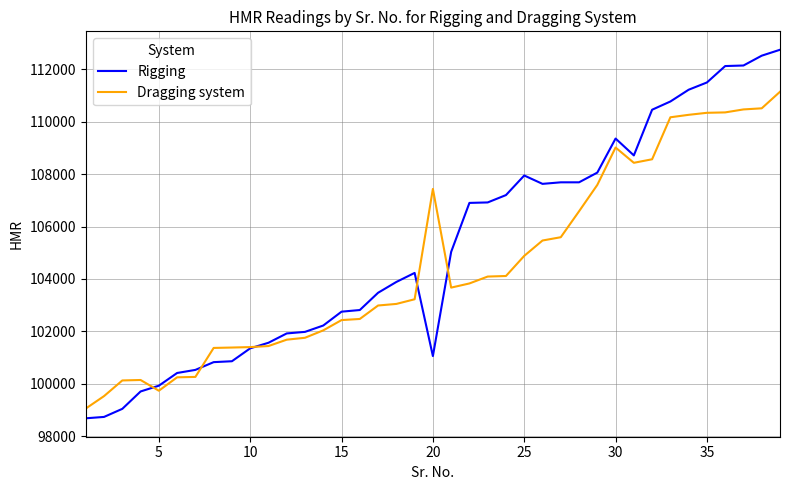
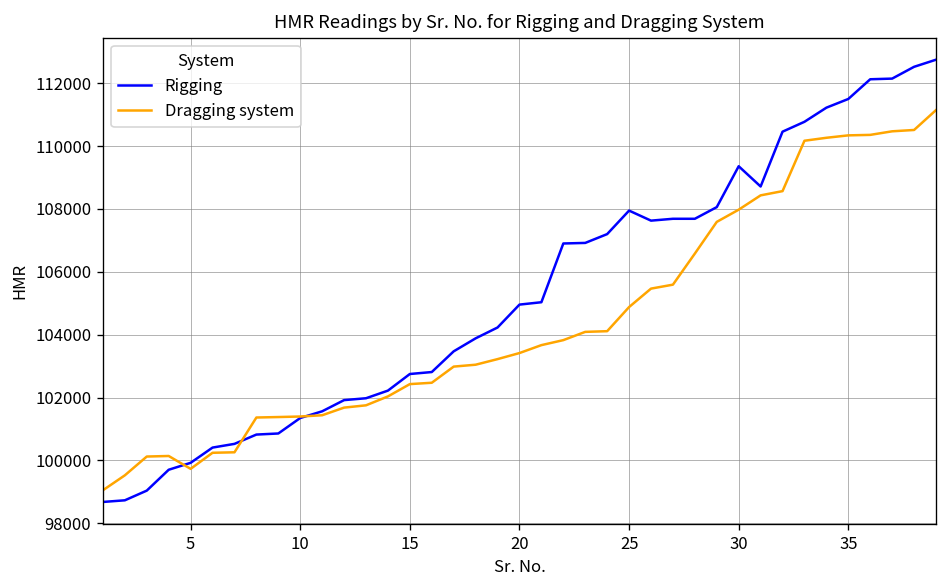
Rigging, 20: 101100 -> 105000
Dragging system, 20: 107400 -> 103400
Dragging system, 30: 109000 -> 108000
